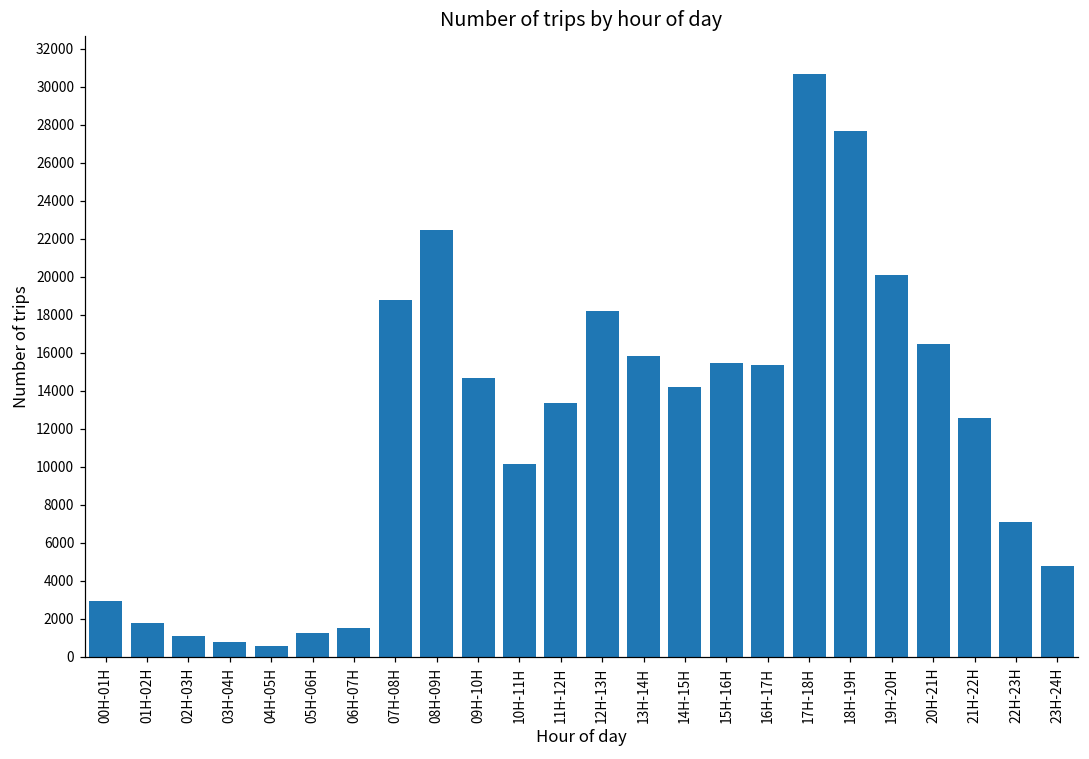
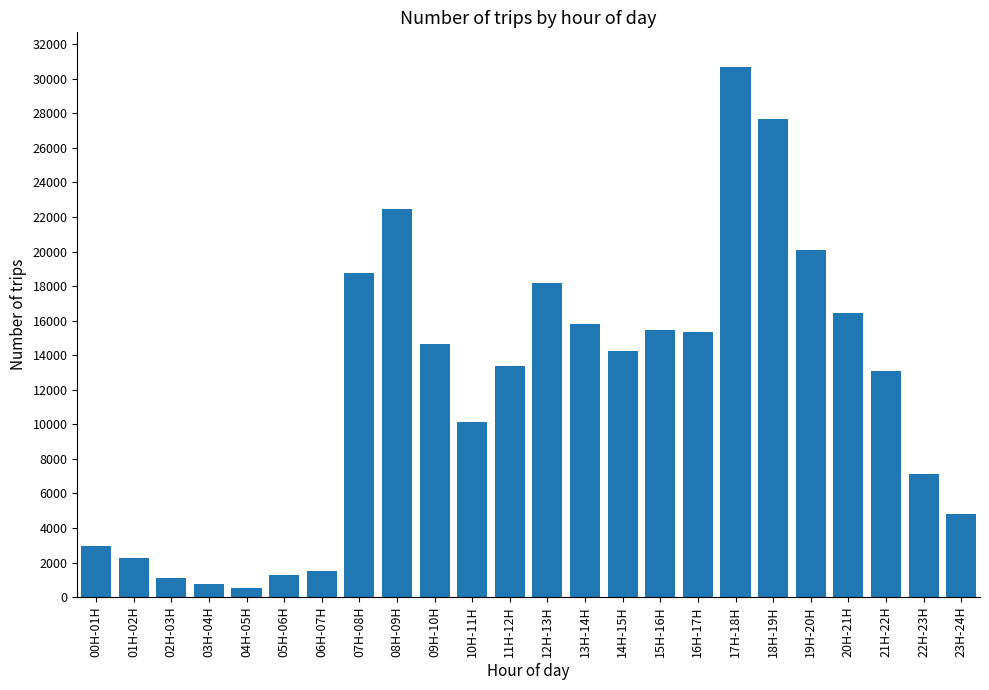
01H-02H: 1800 -> 2300
21H-22H: 12600 -> 13100
